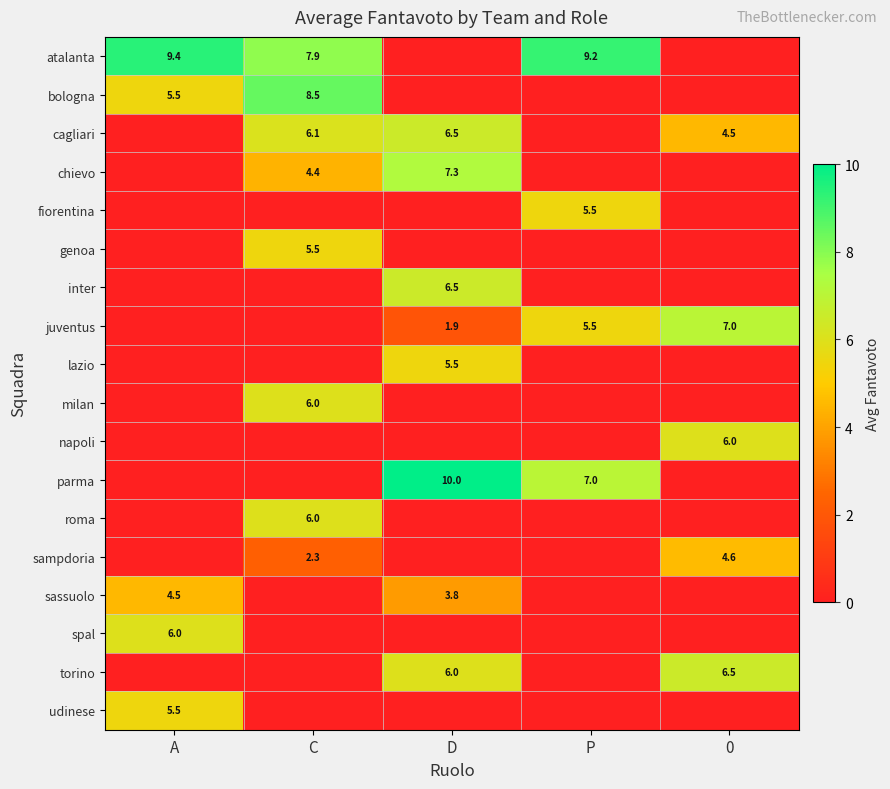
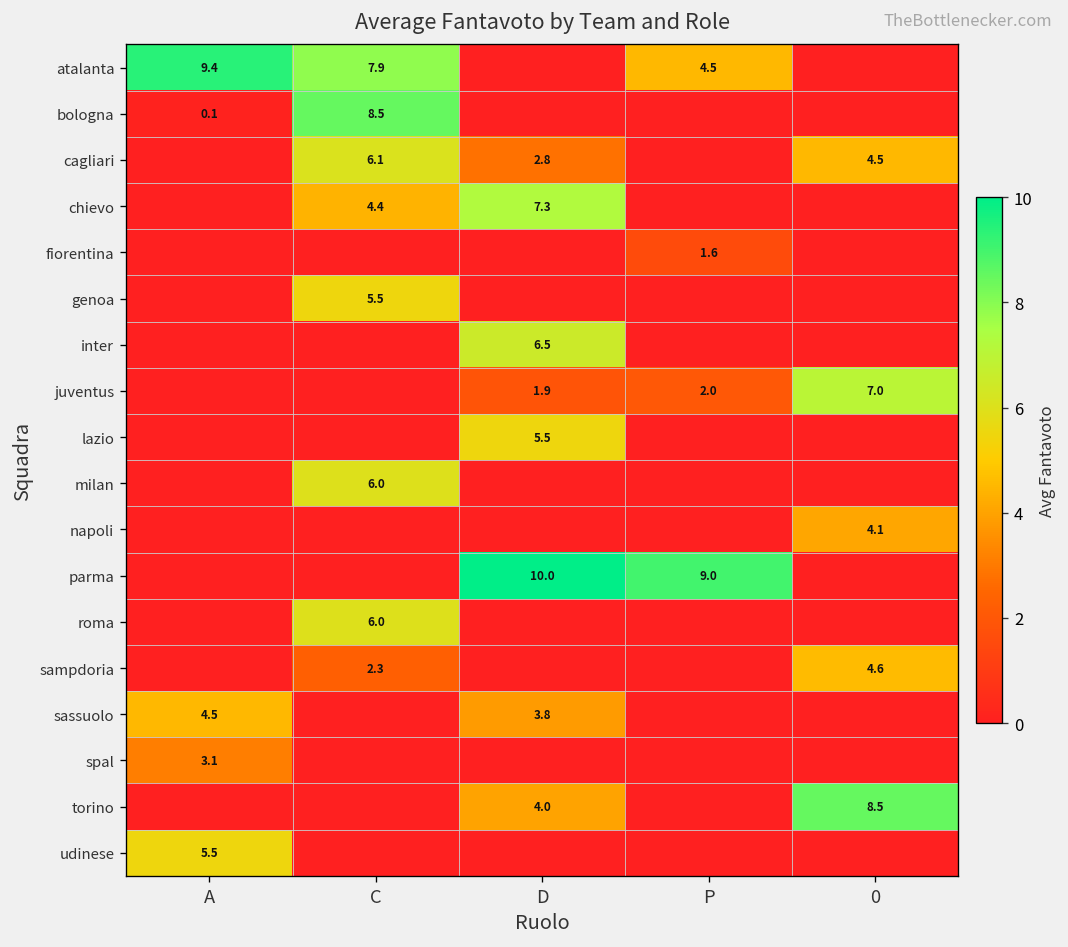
atalanta, P: 9.2 -> 4.5
bologna, A: 5.5 -> 0.1
cagliari, D: 6.5 -> 2.8
fiorentina, P: 5.5 -> 1.6
juventus, P: 5.5 -> 2.0
napoli, 0: 6.0 -> 4.1
parma, P: 7.0 -> 9.0
spal, A: 6.0 -> 3.1
torino, D: 6.0 -> 4.0
torino, 0: 6.5 -> 8.5
